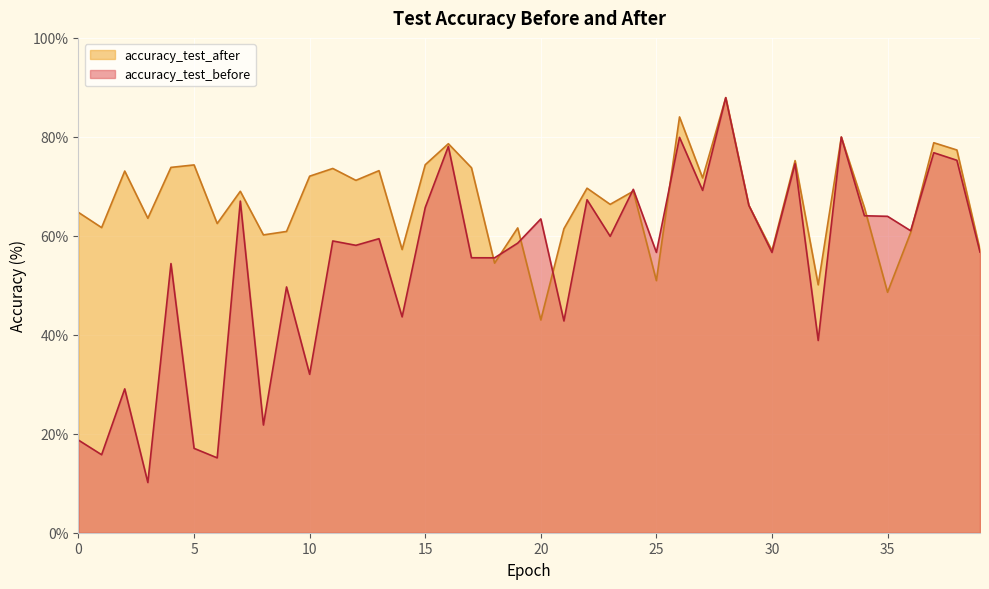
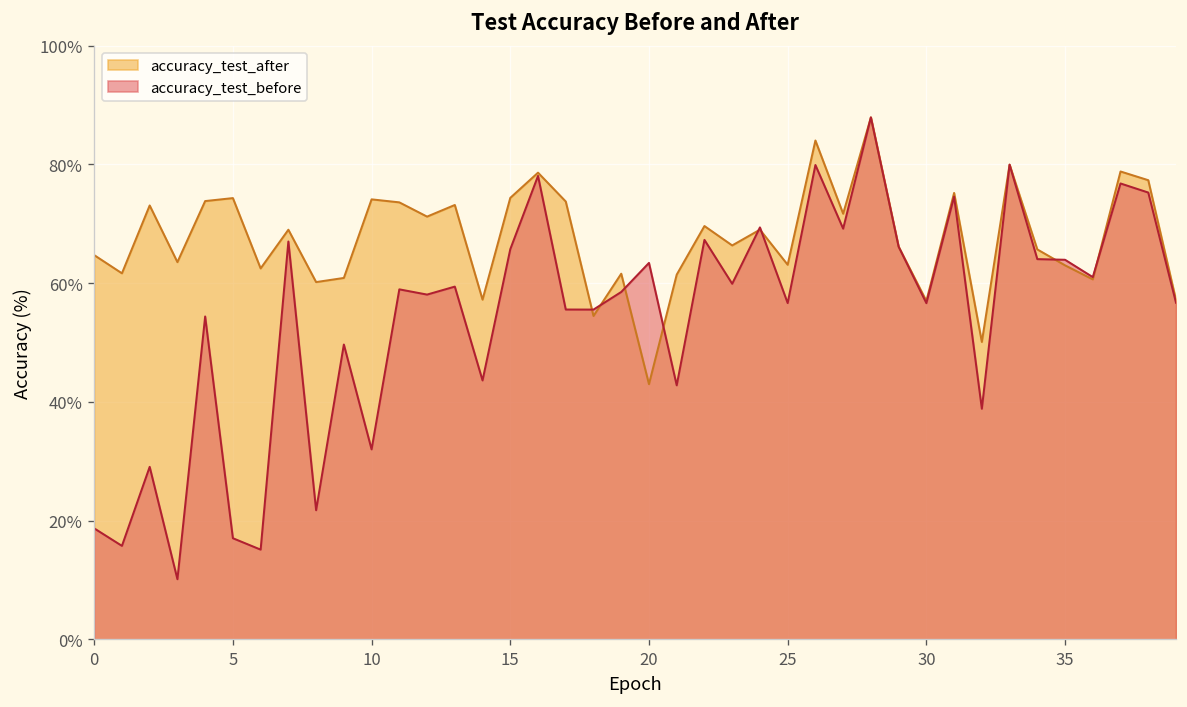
accuracy_test_after, 10: 72% -> 74%
accuracy_test_after, 25: 51% -> 63%
accuracy_test_after, 35: 49% -> 63%
